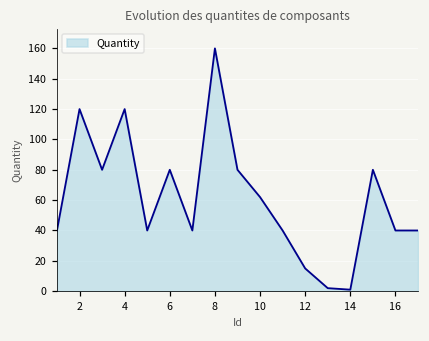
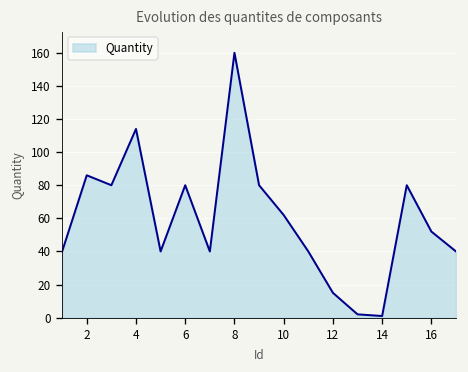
2: 120 -> 86
4: 120 -> 114
16: 40 -> 52
